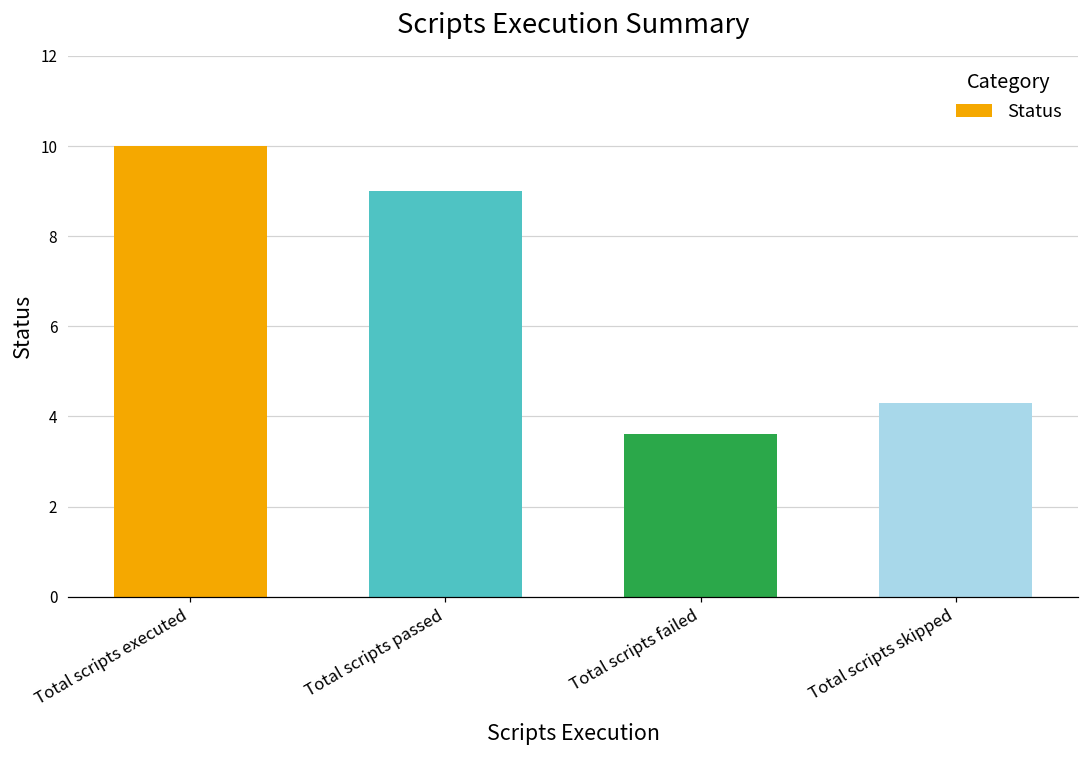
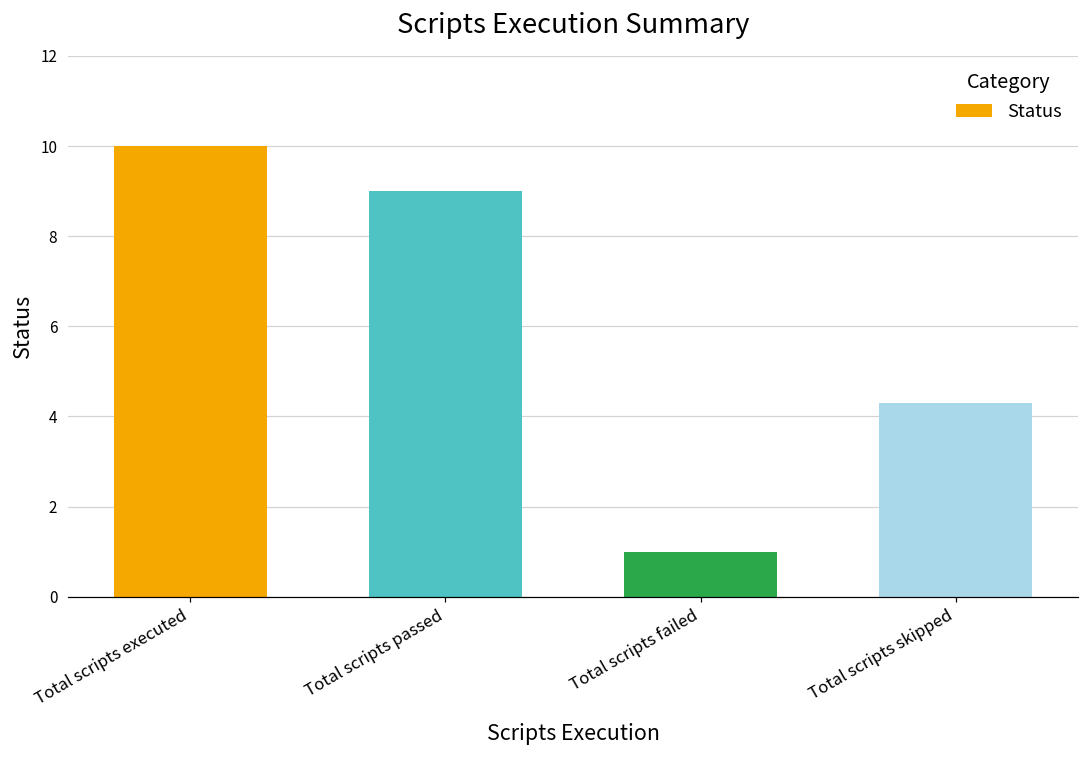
Total scripts failed: 3.6 -> 1.0
